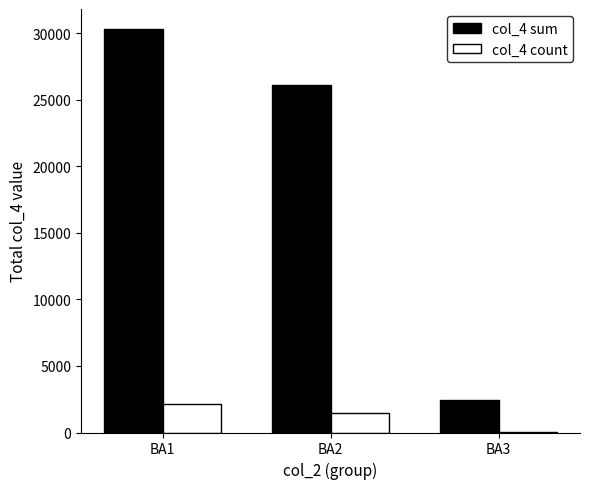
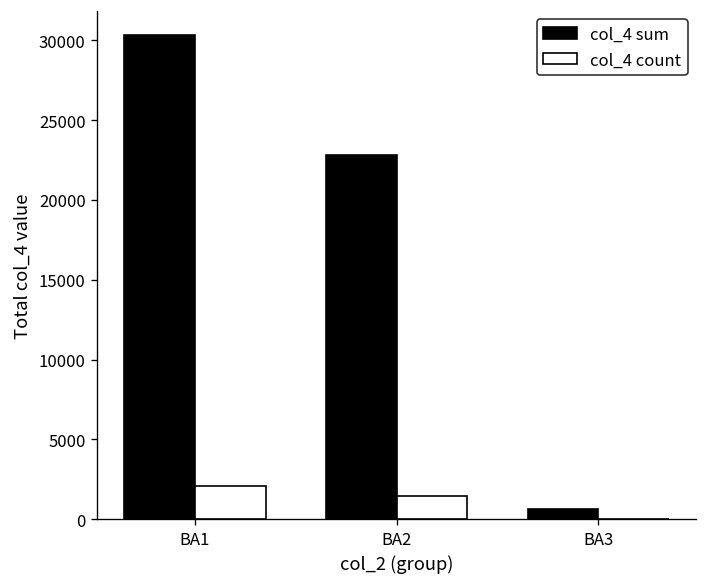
col_4 sum, BA2: 26100 -> 22800
col_4 sum, BA3: 2500 -> 600
